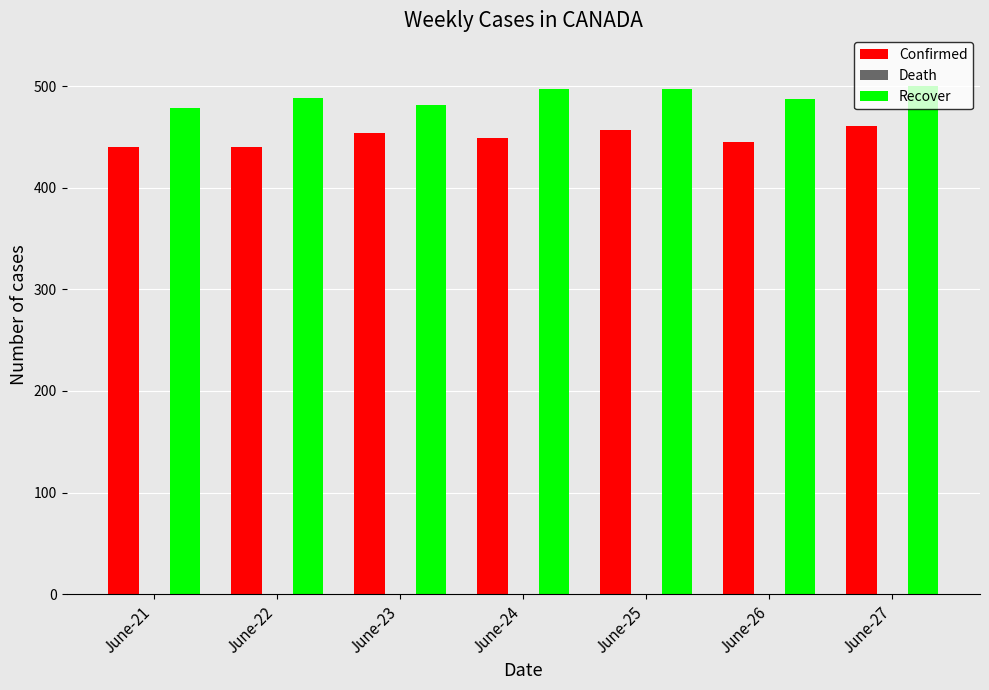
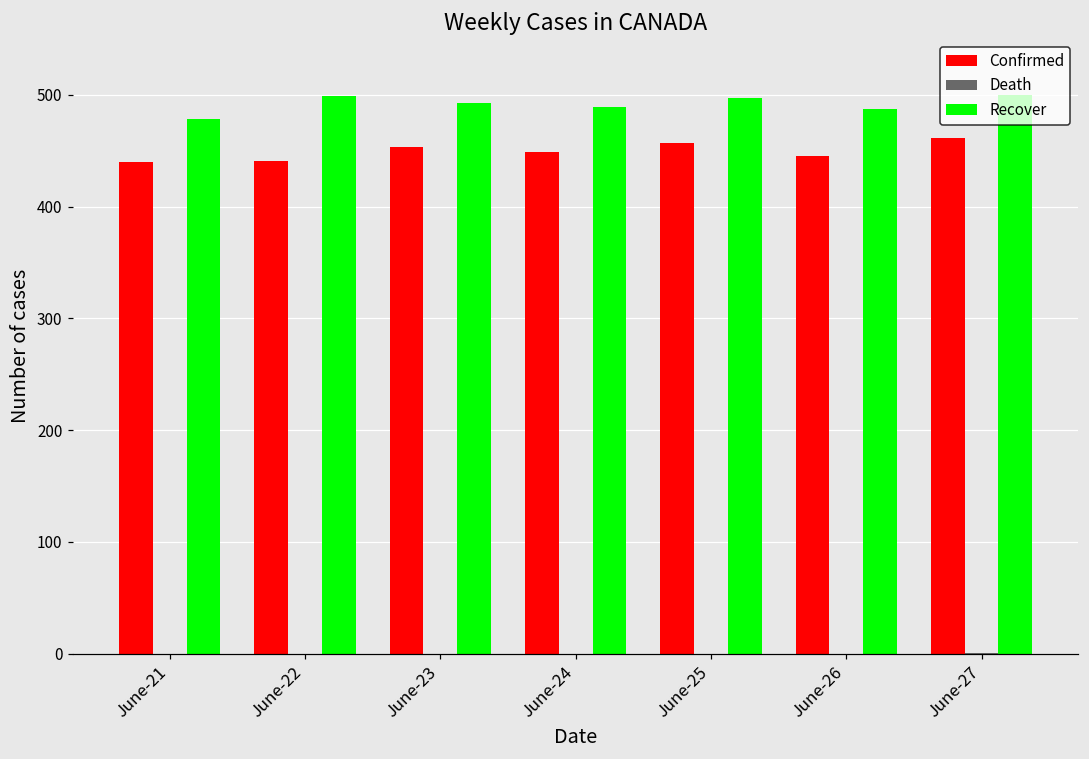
Recover, June-22: 489 -> 498
Recover, June-23: 481 -> 492
Recover, June-24: 497 -> 489
